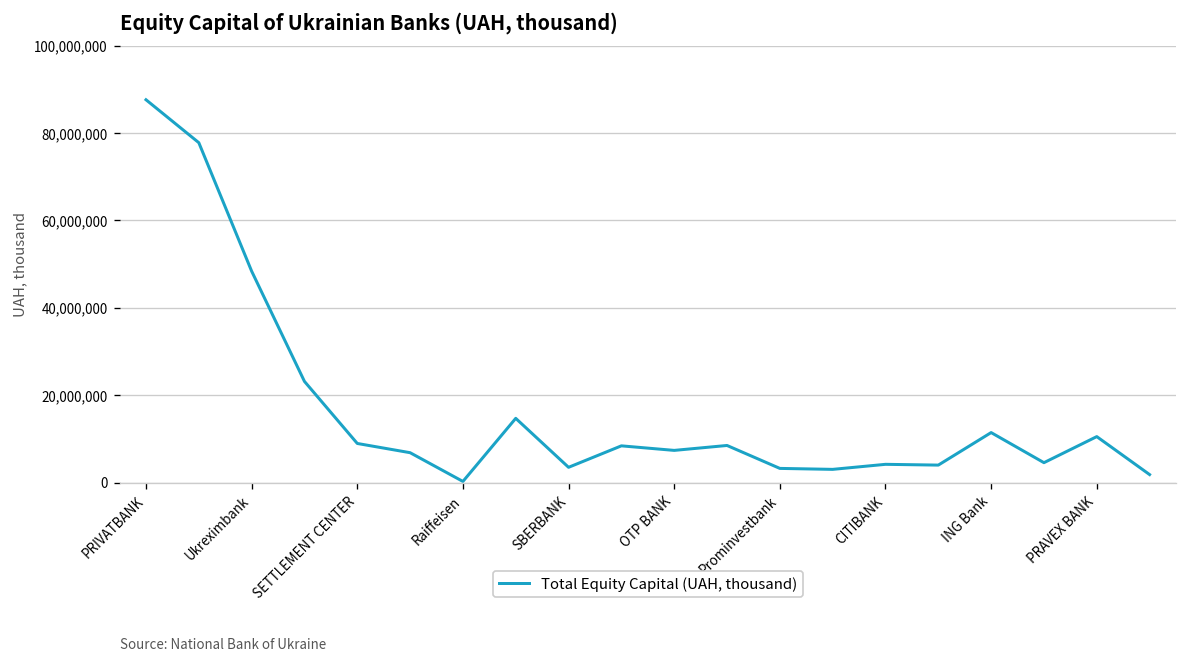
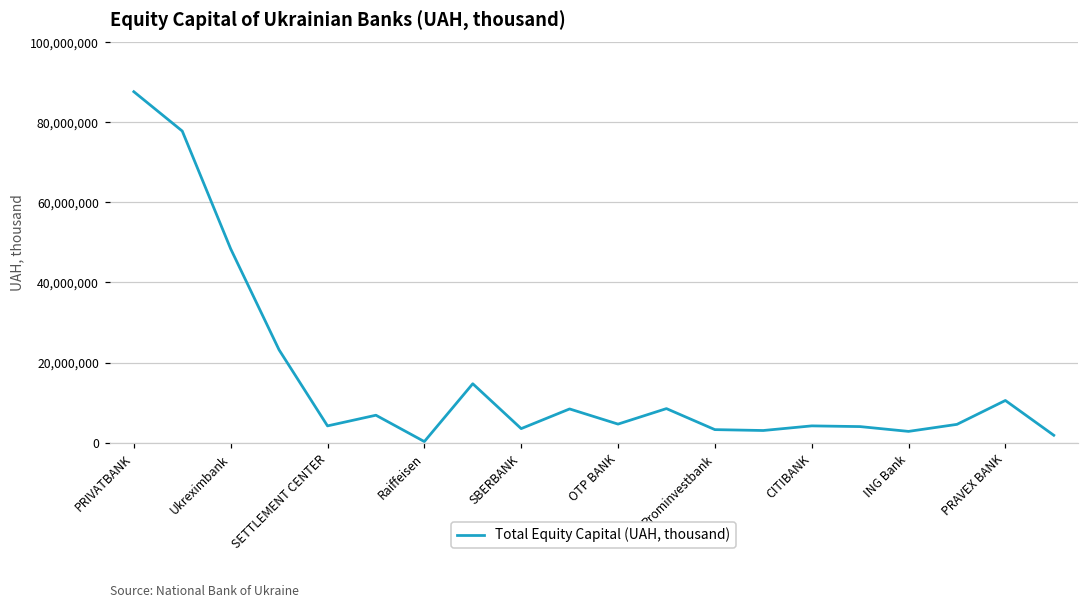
SETTLEMENT CENTER: 9,000,000 -> 4,000,000
OTP BANK: 7,000,000 -> 5,000,000
ING Bank: 11,000,000 -> 3,000,000
